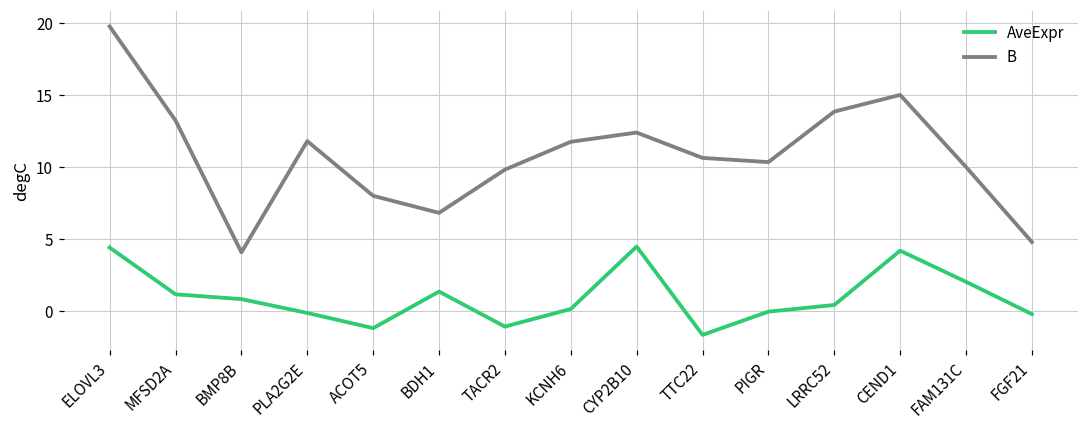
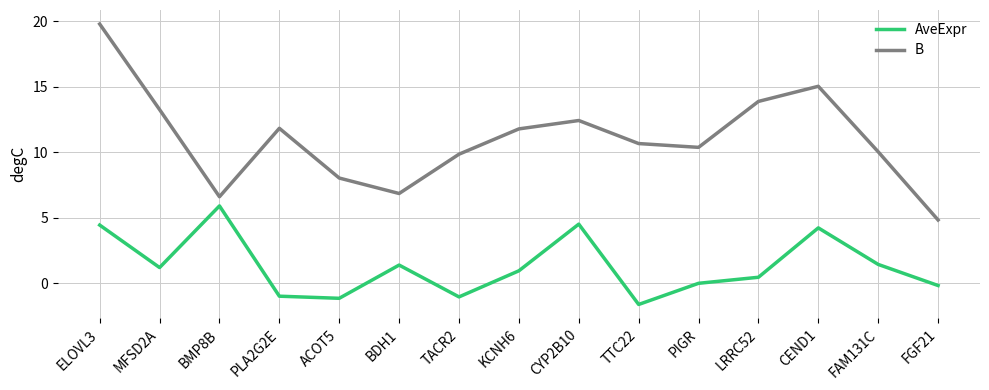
AveExpr, BMP8B: 0.8 -> 5.9
B, BMP8B: 4.1 -> 6.6
AveExpr, PLA2G2E: -0.1 -> -1.0
AveExpr, KCNH6: 0.2 -> 0.9
AveExpr, FAM131C: 2.0 -> 1.4
